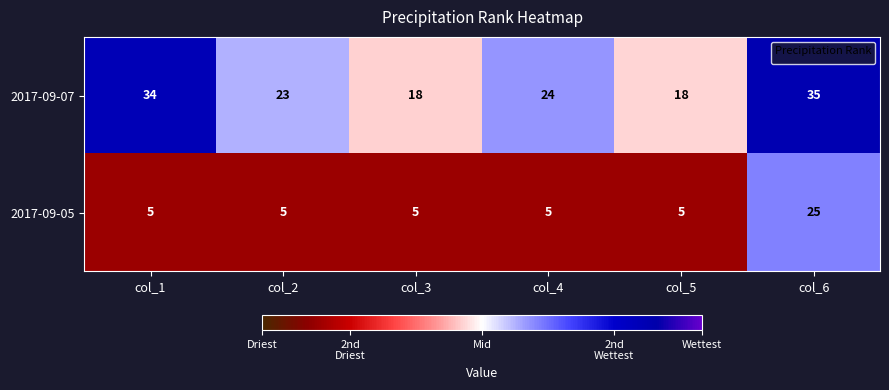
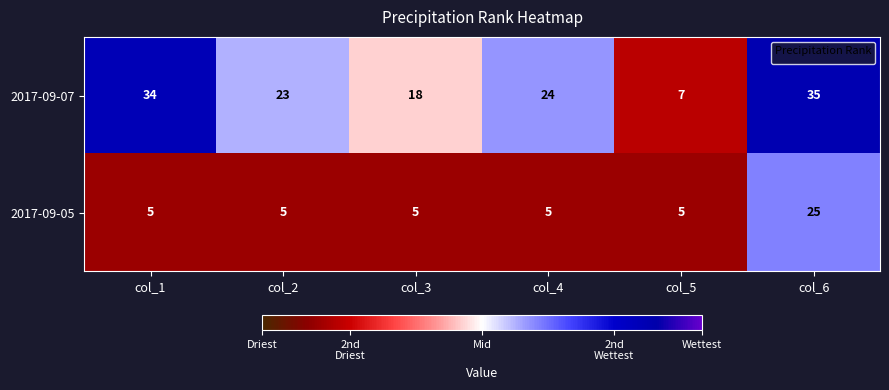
2017-09-07, col_5: 18 -> 7
